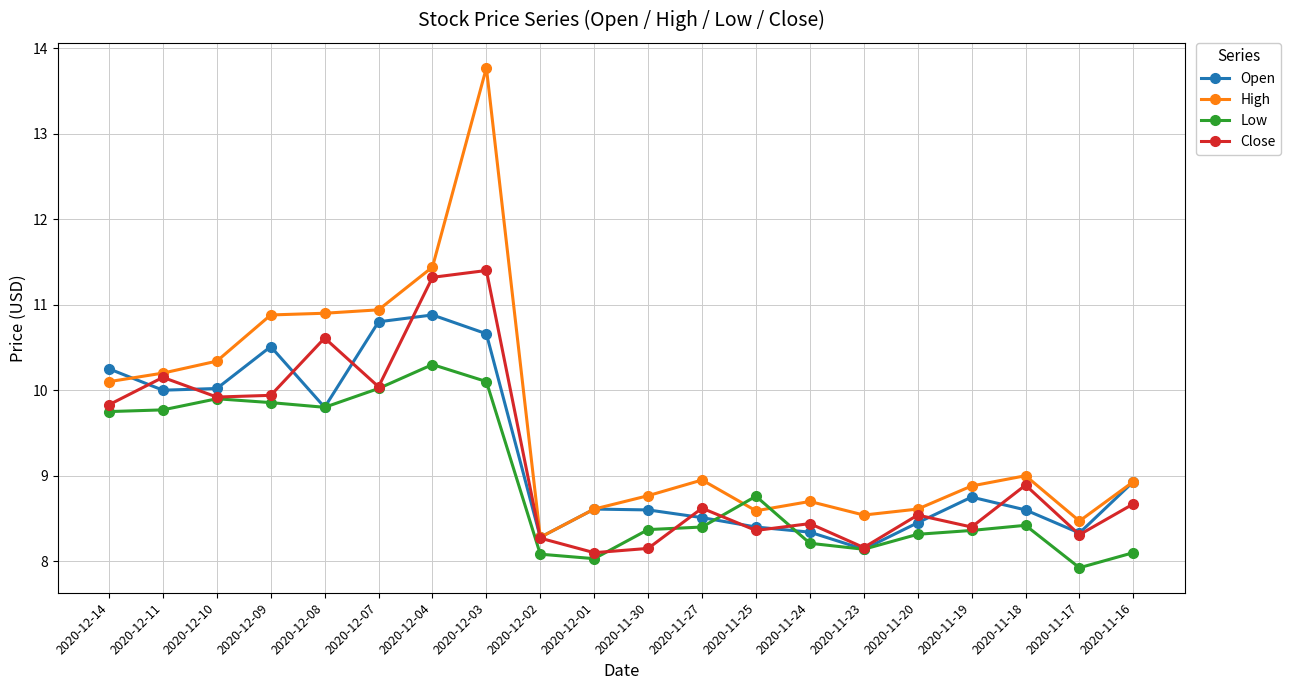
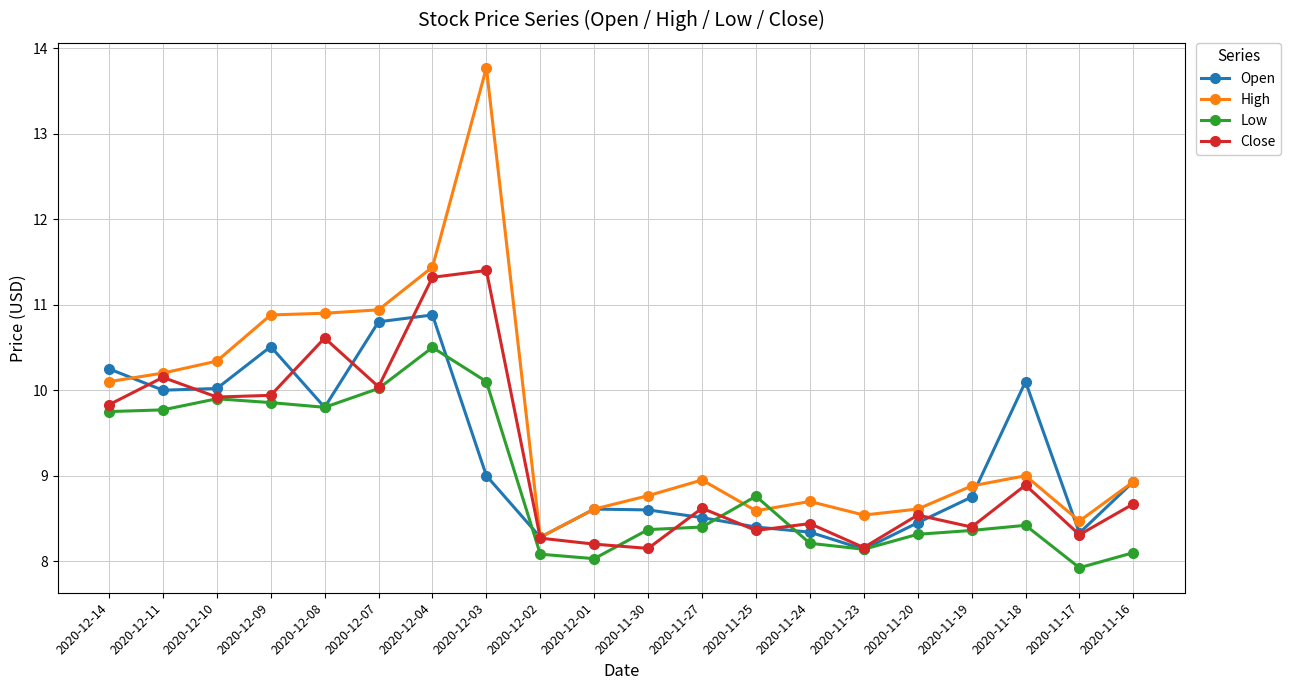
Low, 2020-12-04: 10.3 -> 10.5
Open, 2020-12-03: 10.7 -> 9.0
Close, 2020-12-01: 8.1 -> 8.2
Open, 2020-11-18: 8.6 -> 10.1
